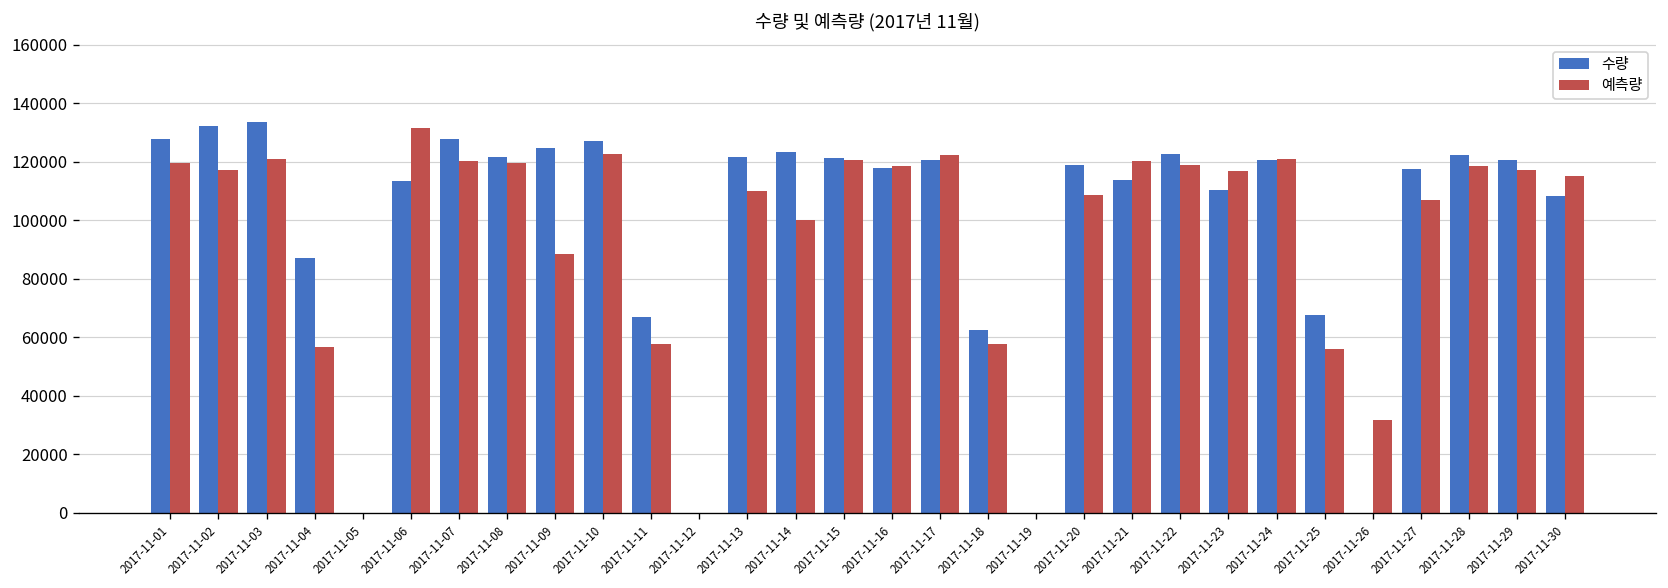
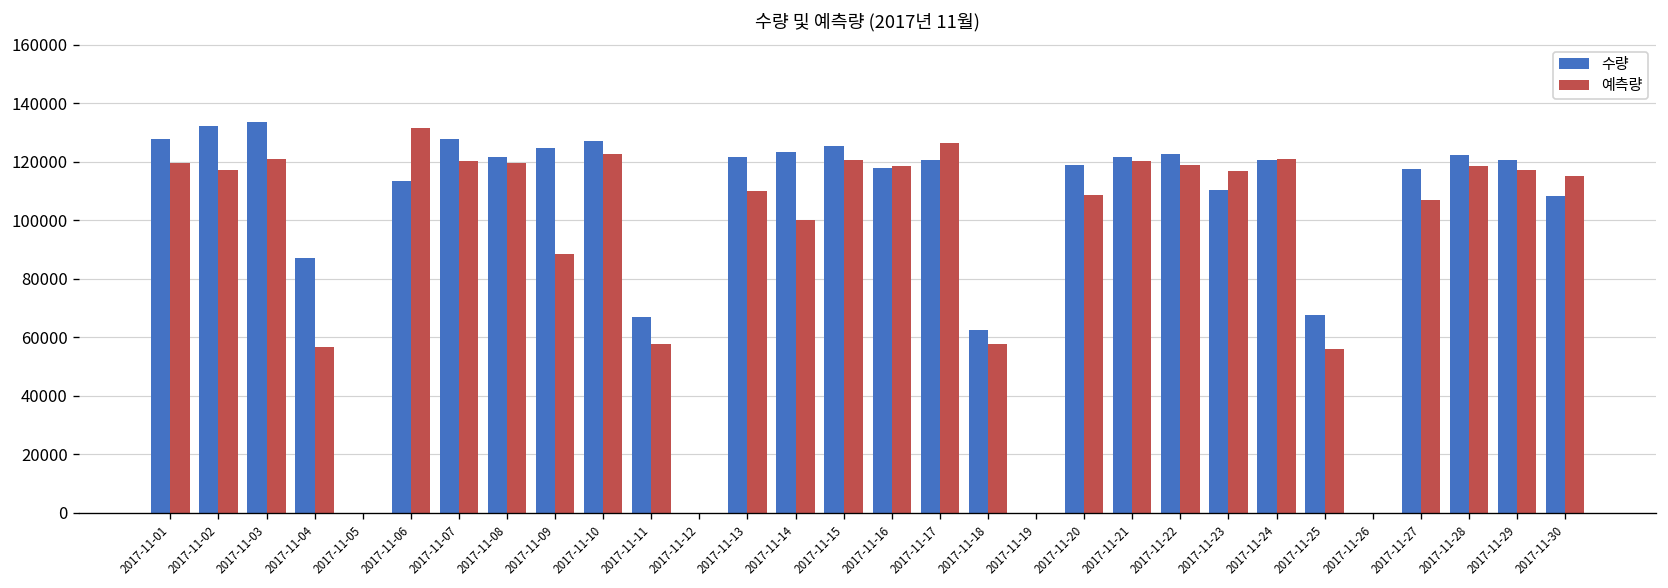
수량, 2017-11-15: 121000 -> 125000
예측량, 2017-11-17: 122000 -> 126000
수량, 2017-11-21: 114000 -> 122000
예측량, 2017-11-26: 32000 -> 0
